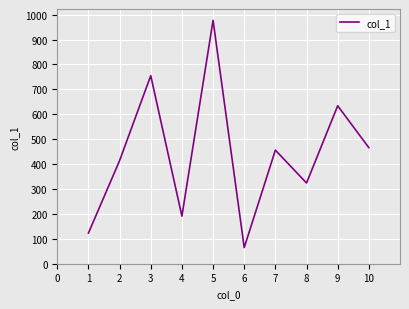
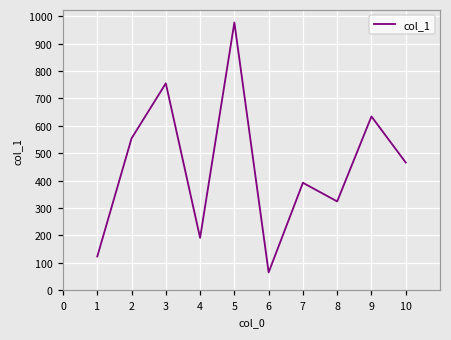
2: 410 -> 550
7: 460 -> 390
